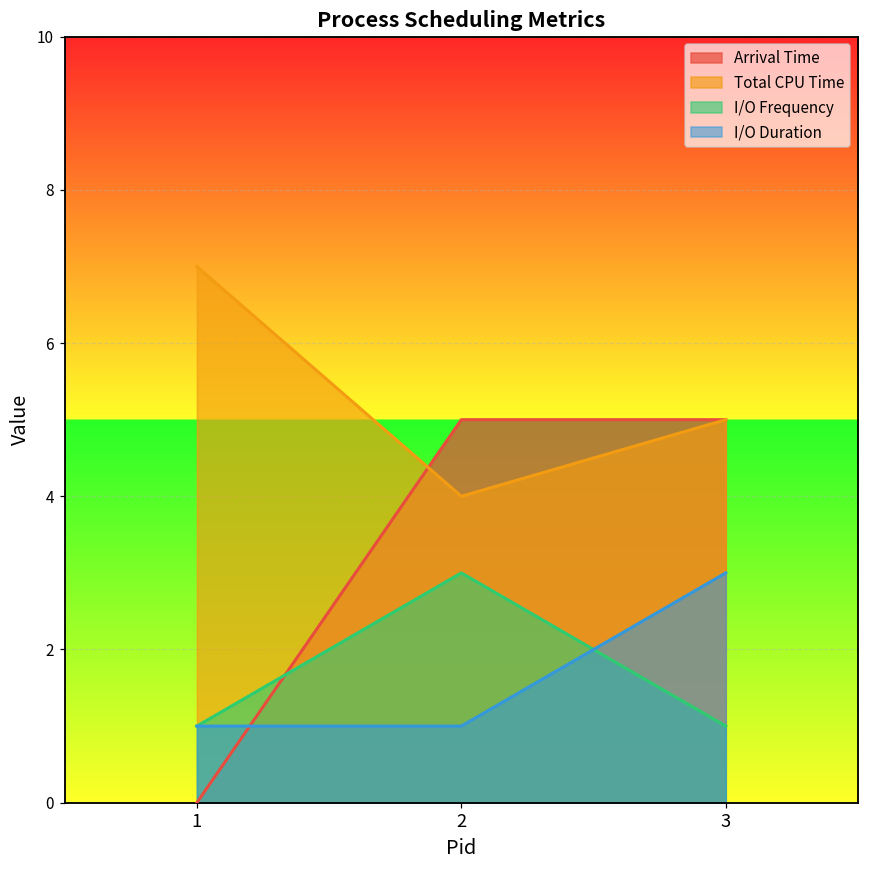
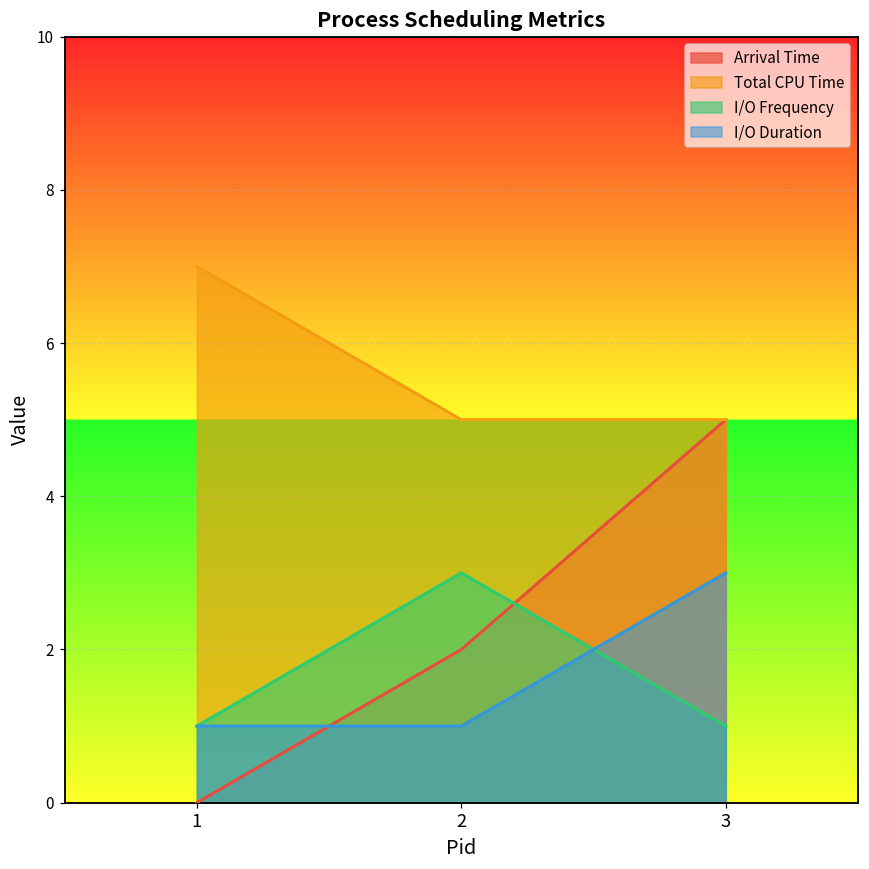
Arrival Time, 2: 5 -> 2
Total CPU Time, 2: 4 -> 5
